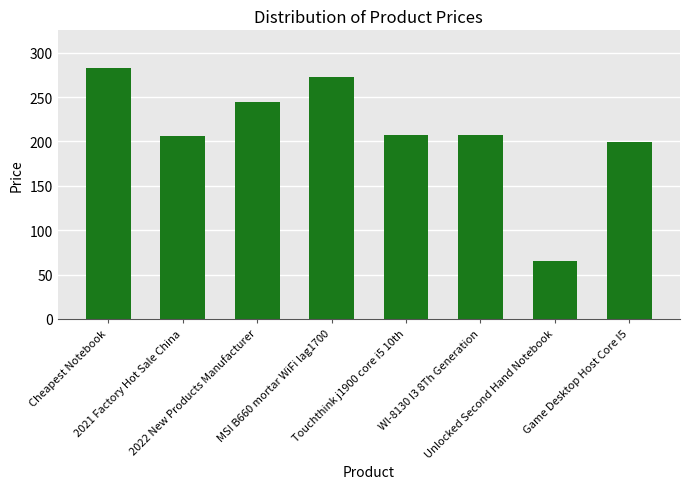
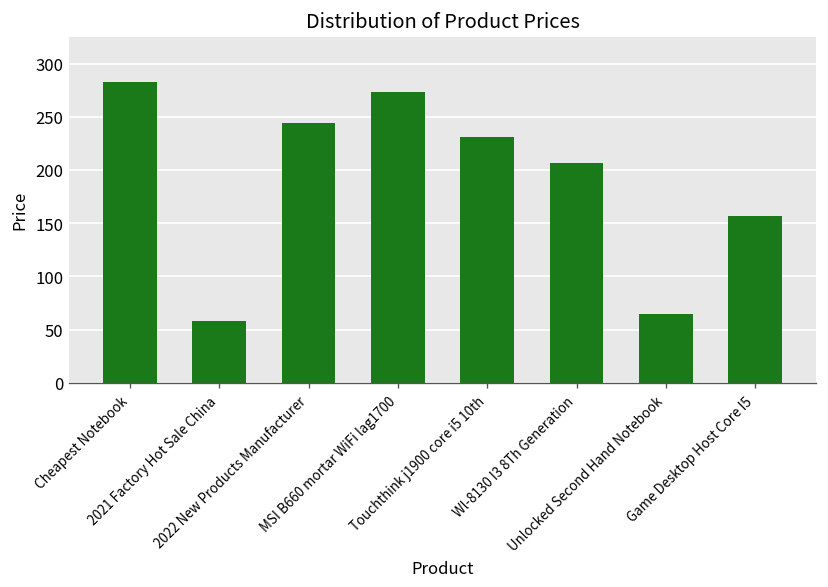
2021 Factory Hot Sale China: 210 -> 60
Touchthink j1900 core i5 10th: 210 -> 230
Game Desktop Host Core I5: 200 -> 160
